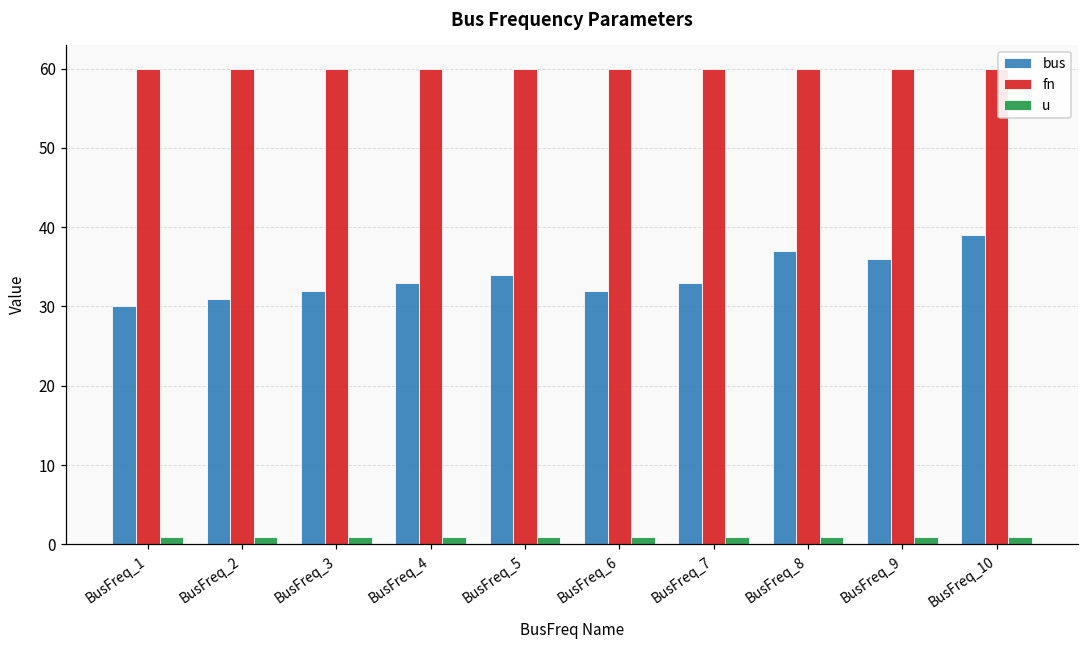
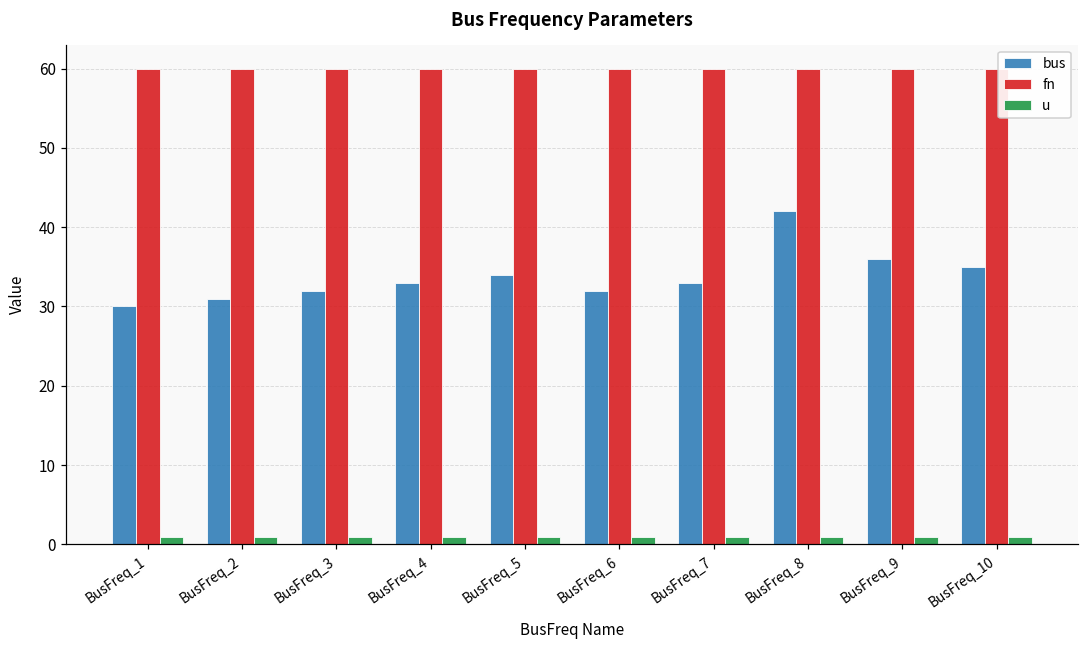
bus, BusFreq_8: 37 -> 42
bus, BusFreq_10: 39 -> 35
